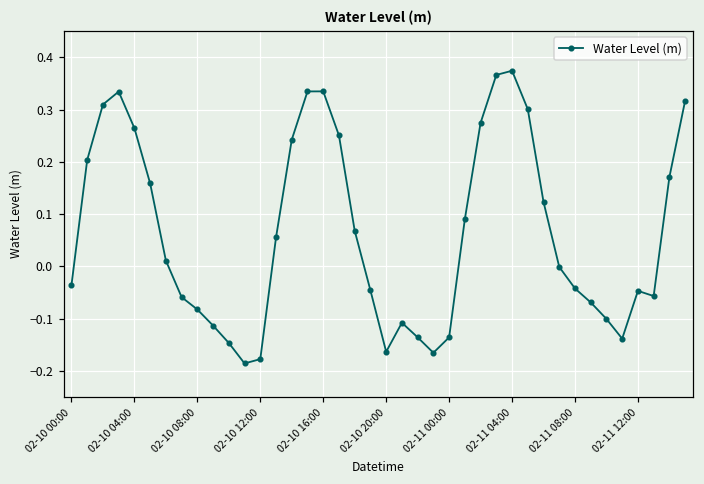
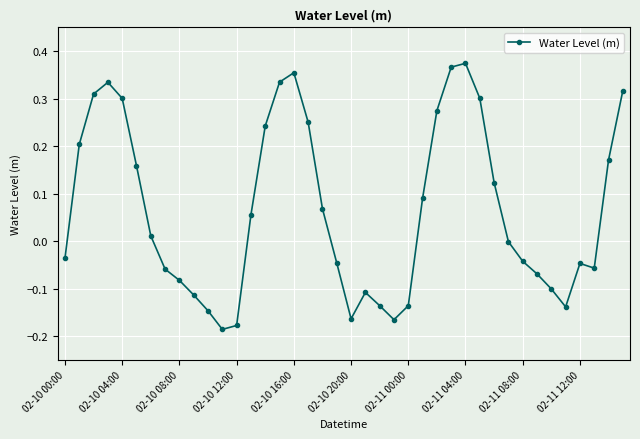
02-10 04:00: 0.26 -> 0.30
02-10 16:00: 0.33 -> 0.35
